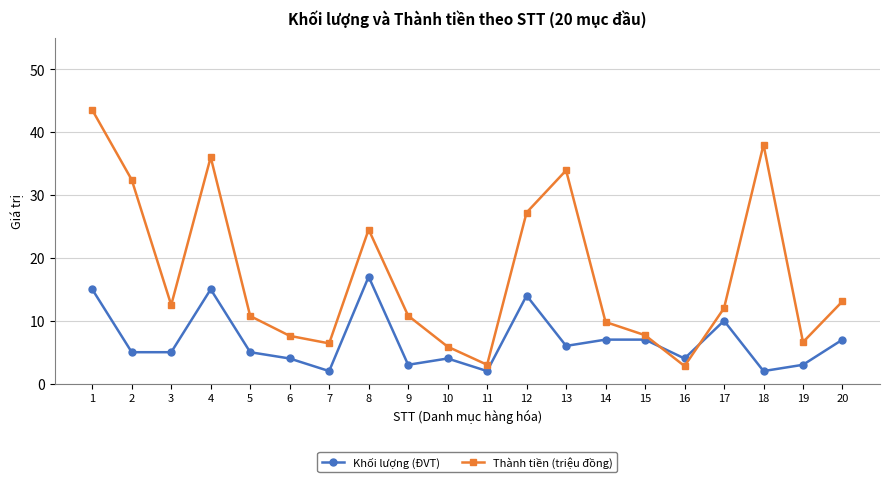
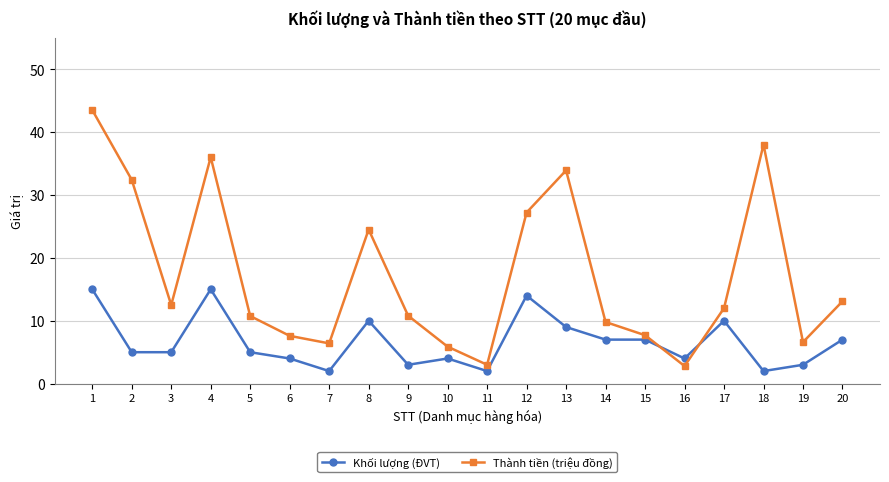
Khối lượng (ĐVT), 8: 17 -> 10
Khối lượng (ĐVT), 13: 6 -> 9
